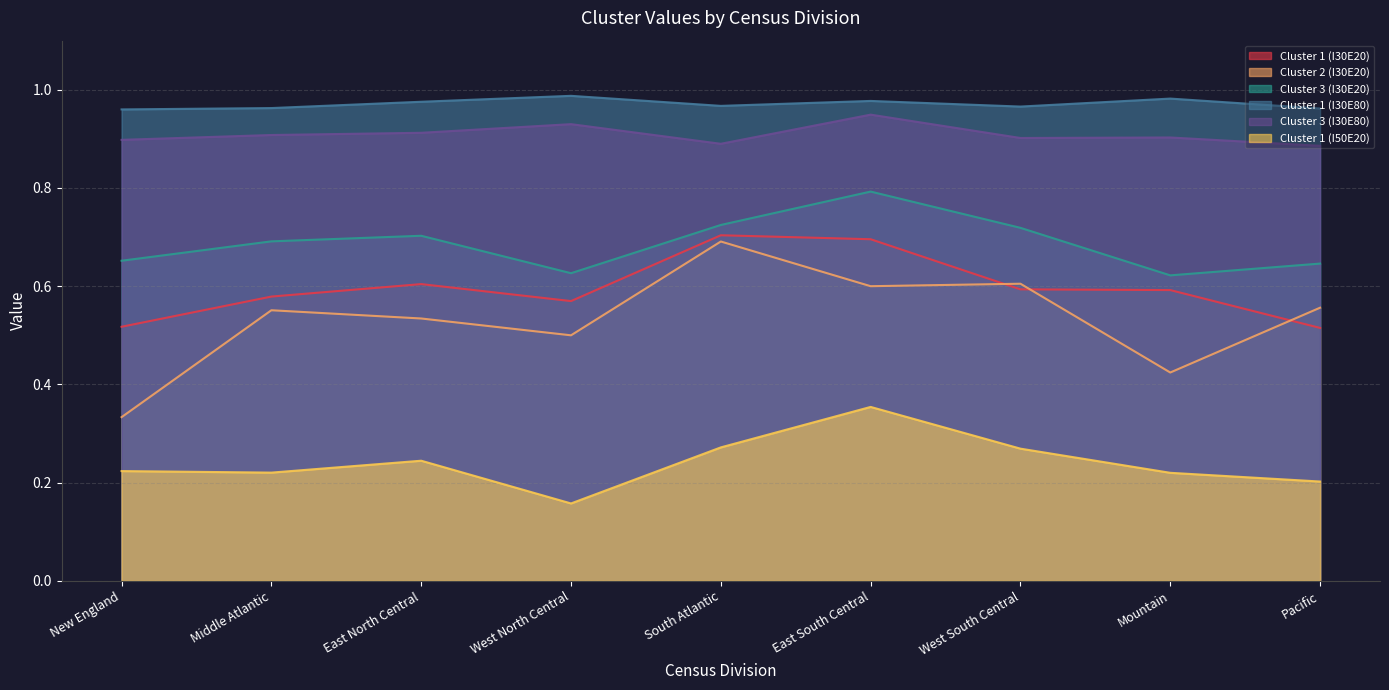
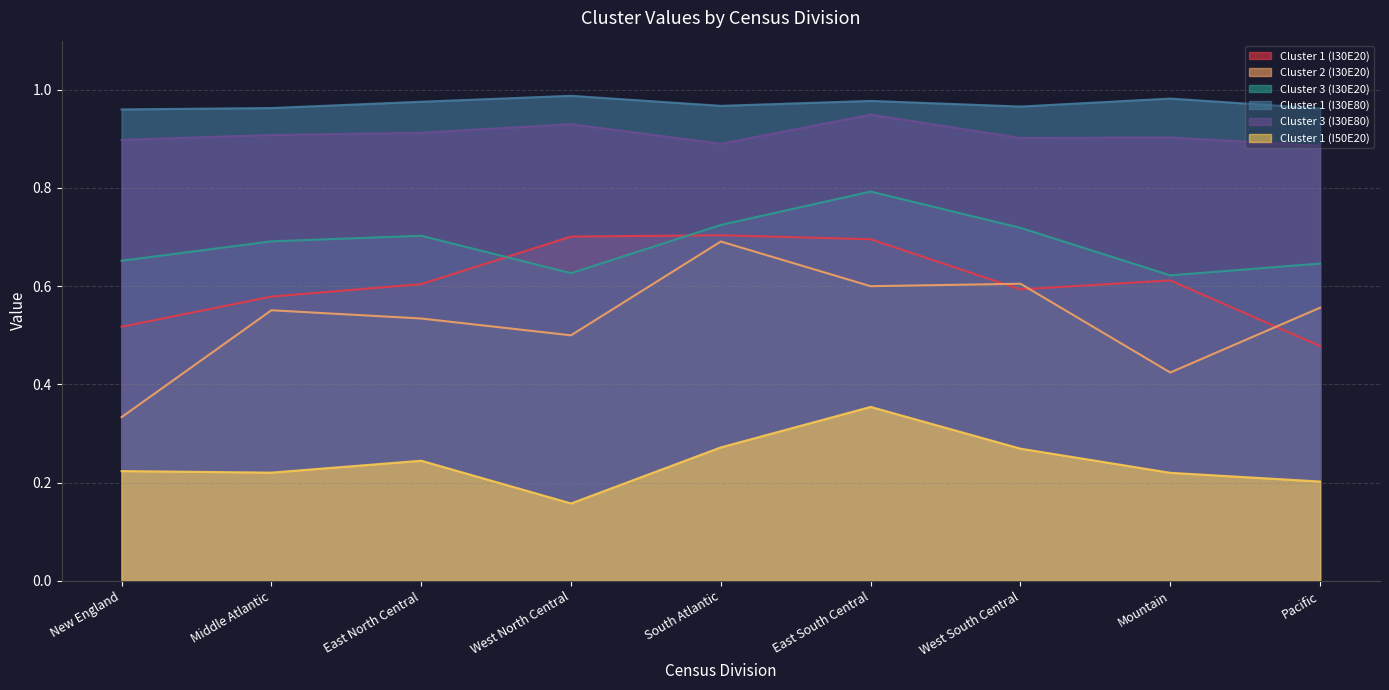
Cluster 1 (I30E20), West North Central: 0.57 -> 0.70
Cluster 1 (I30E20), Mountain: 0.59 -> 0.61
Cluster 1 (I30E20), Pacific: 0.52 -> 0.48
